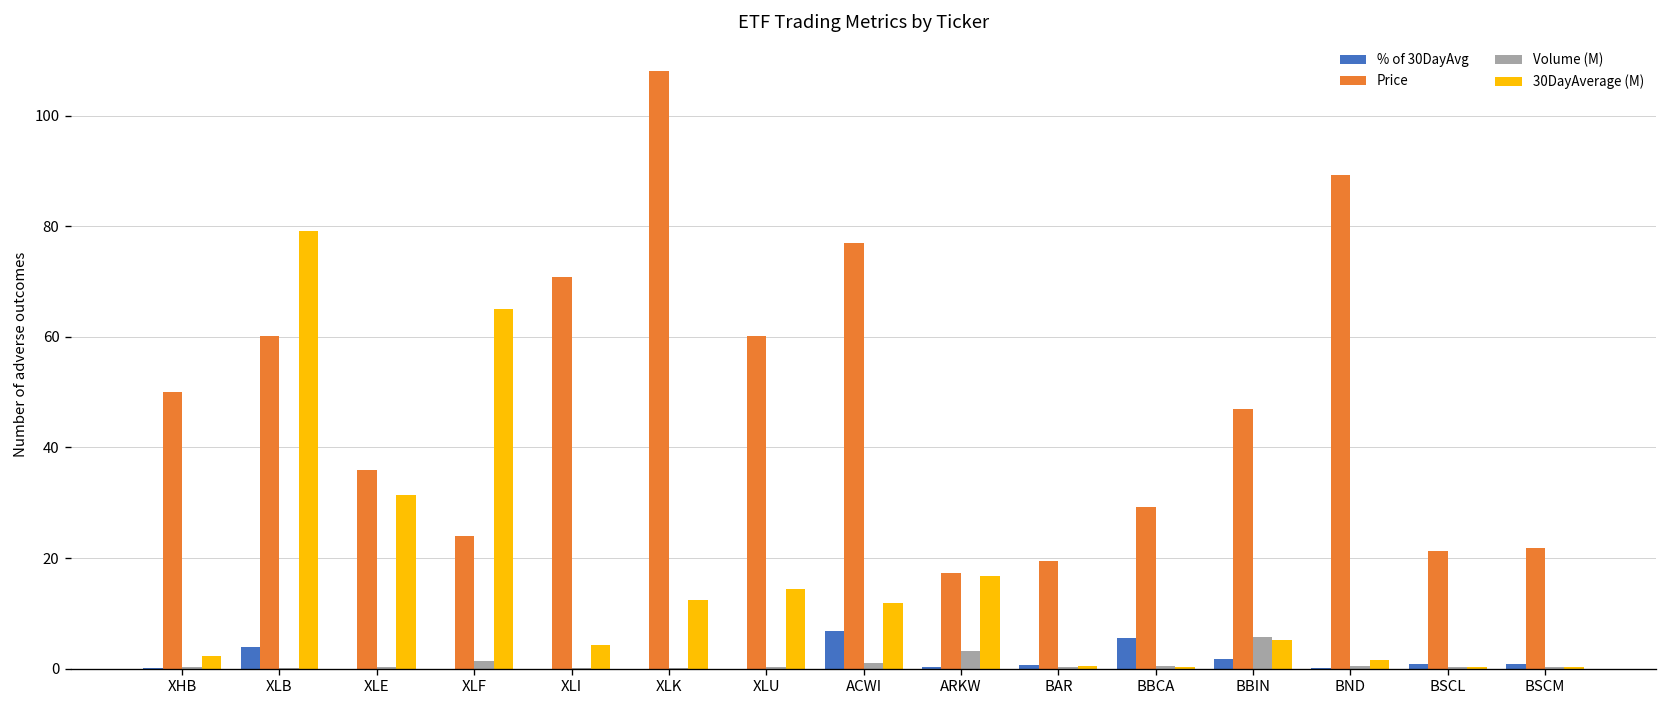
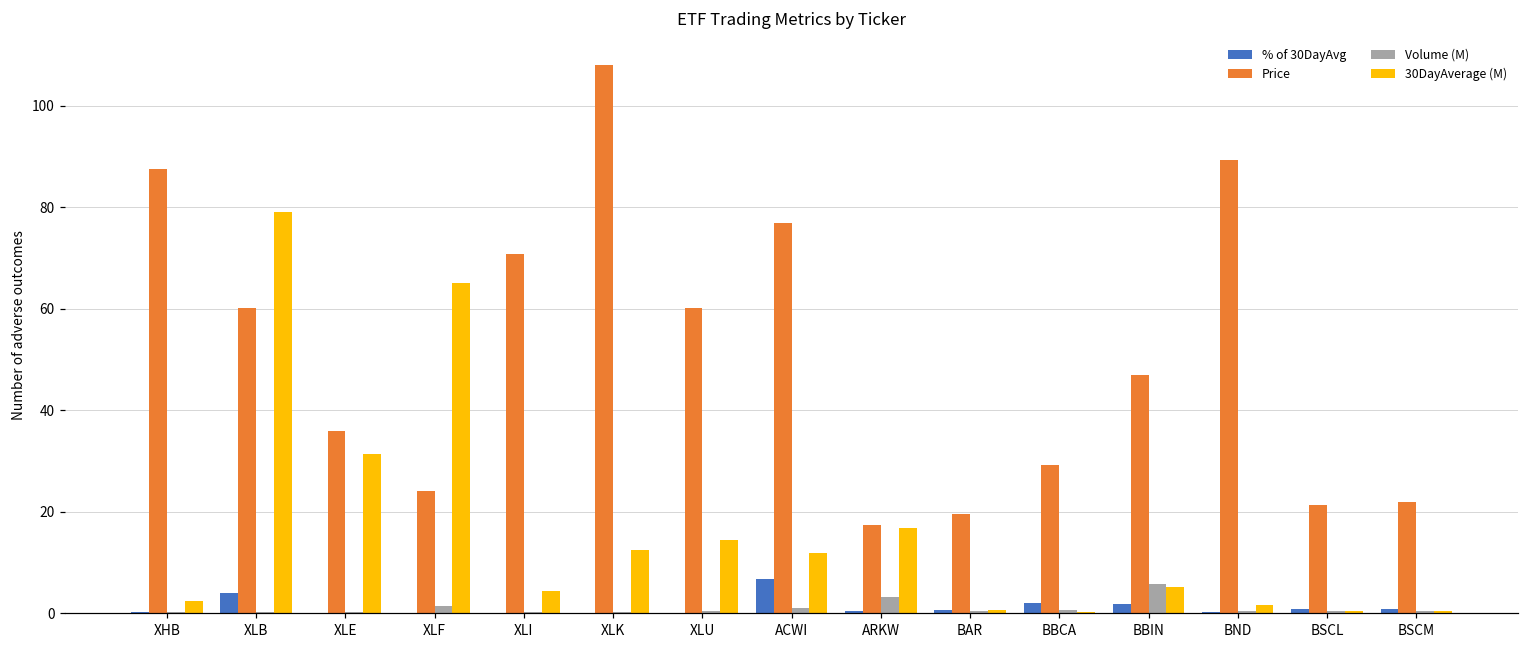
Price, XHB: 50 -> 88
% of 30DayAvg, BBCA: 6 -> 2
